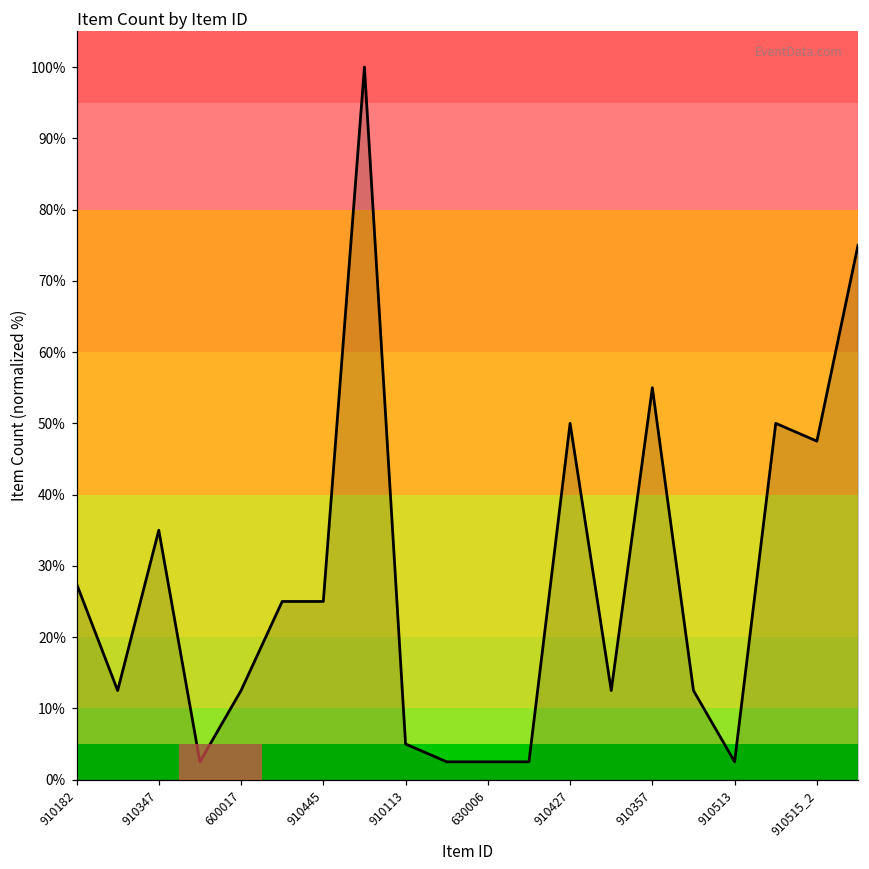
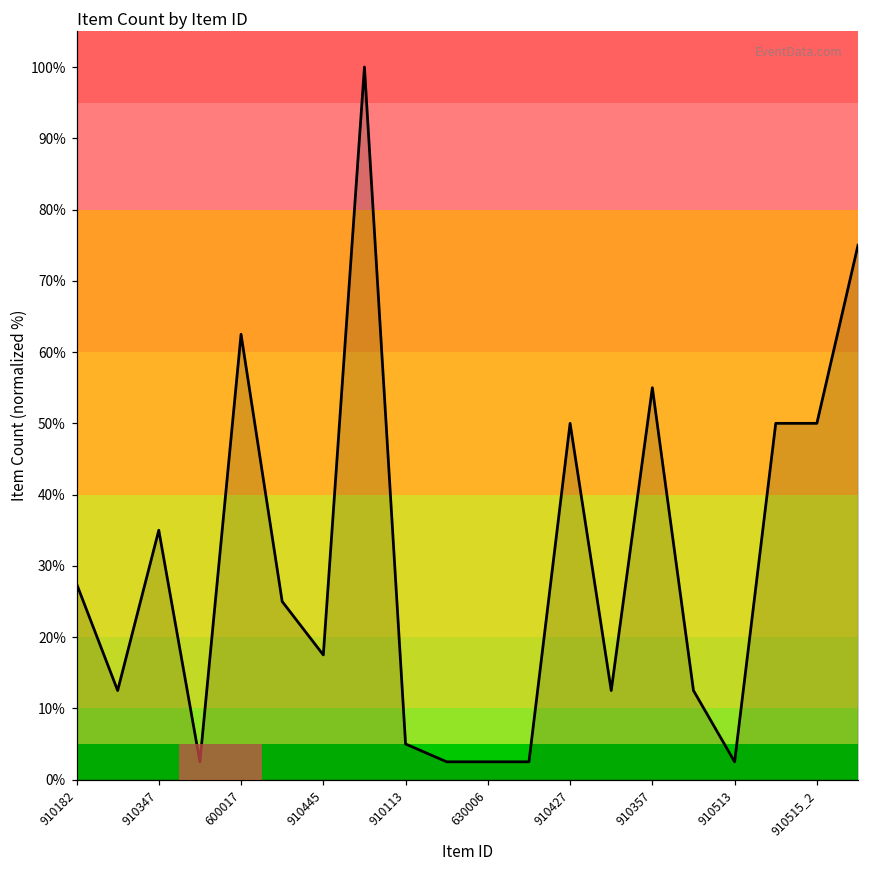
600017: 13% -> 63%
910445: 25% -> 18%
910515_2: 48% -> 50%
